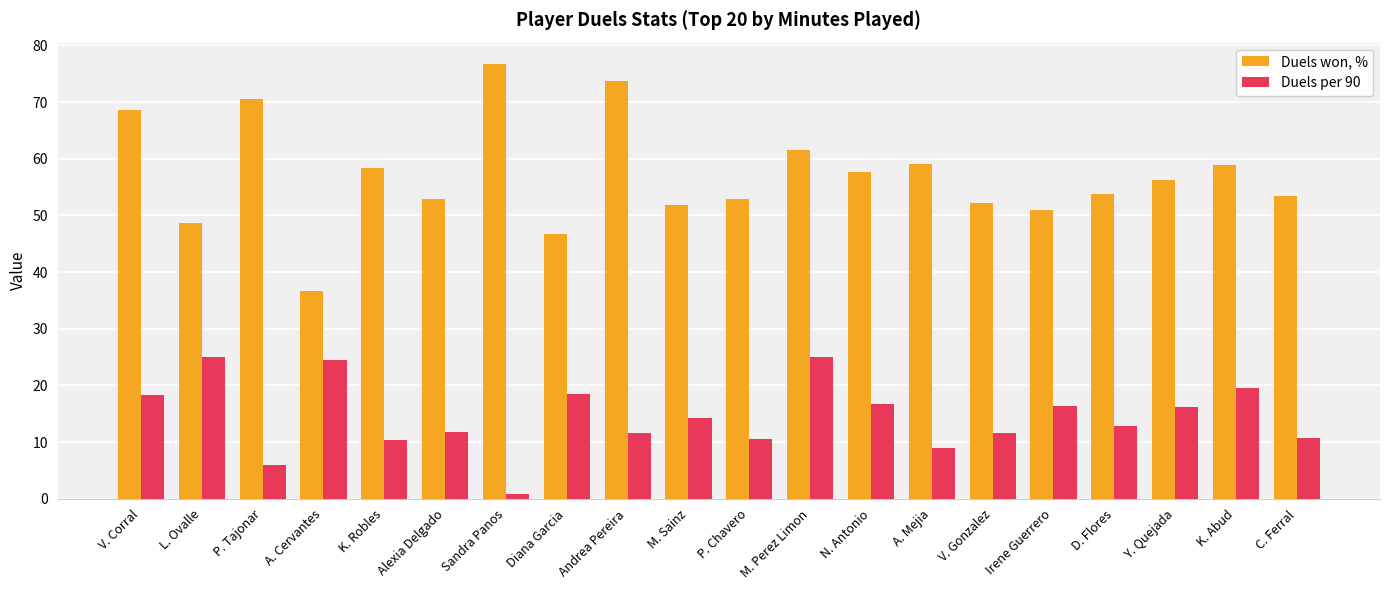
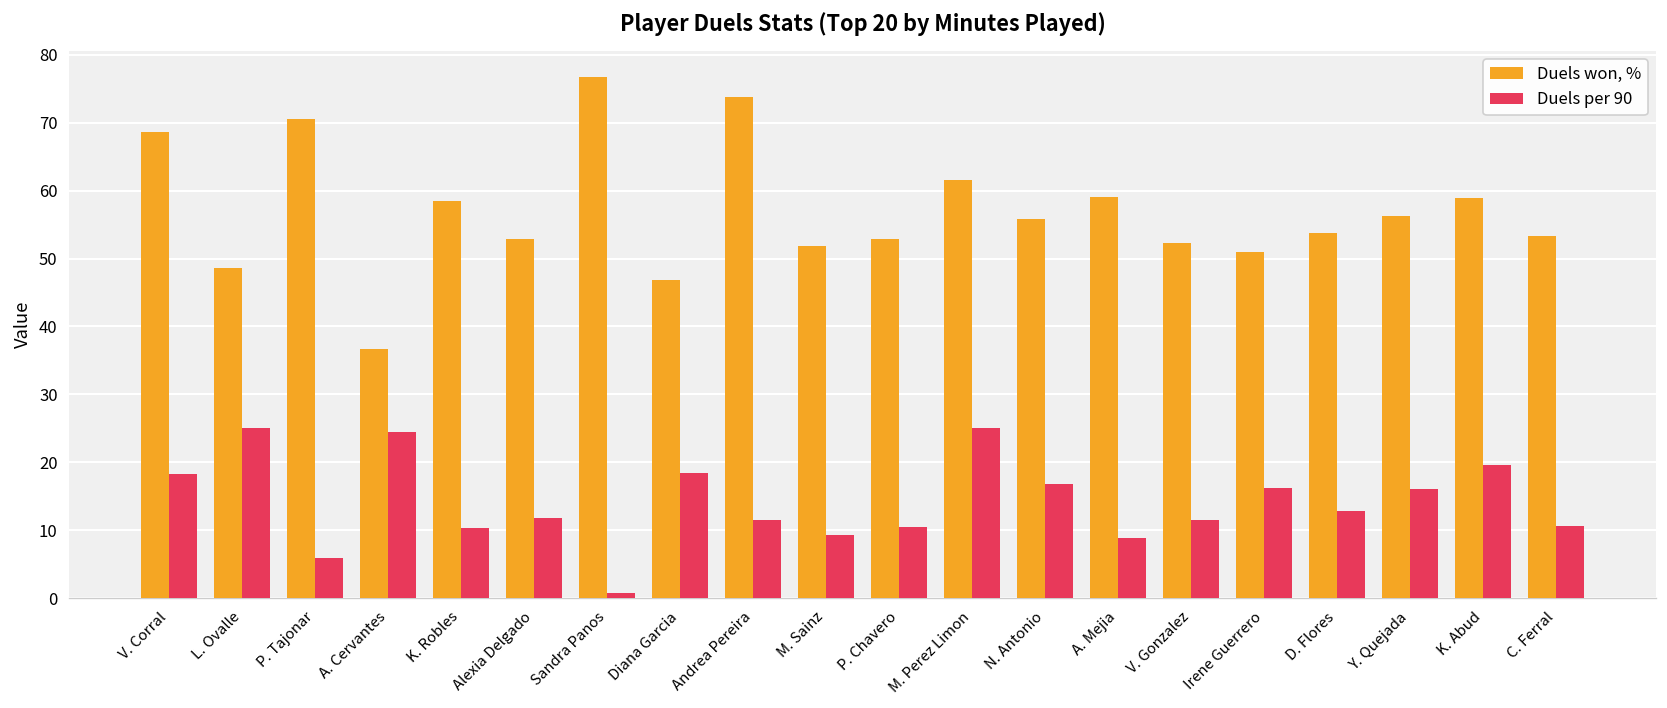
Duels per 90, M. Sainz: 14 -> 9
Duels won, %, N. Antonio: 58 -> 56
